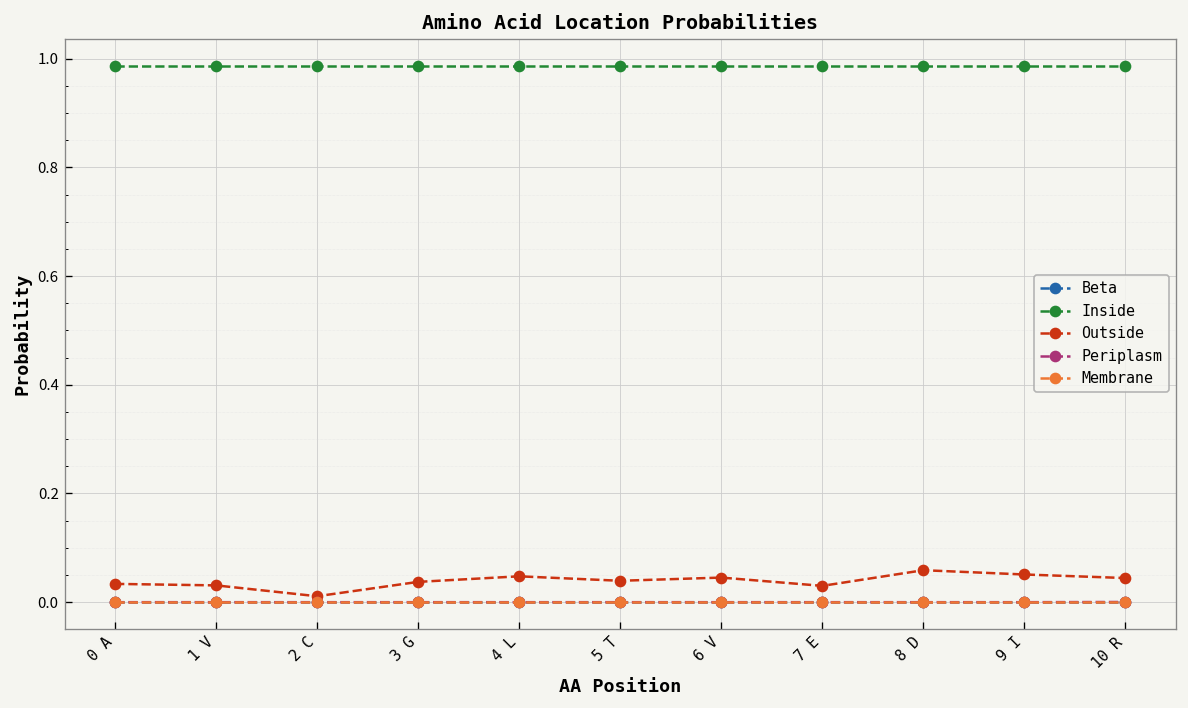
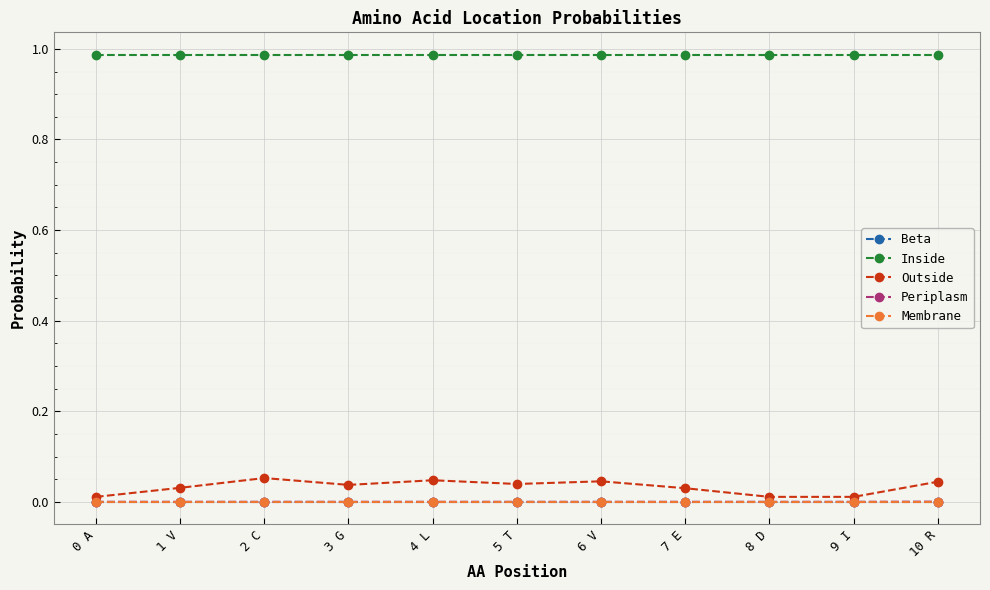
Outside, 0 A: 0.03 -> 0.01
Outside, 2 C: 0.01 -> 0.05
Outside, 8 D: 0.06 -> 0.01
Outside, 9 I: 0.05 -> 0.01
